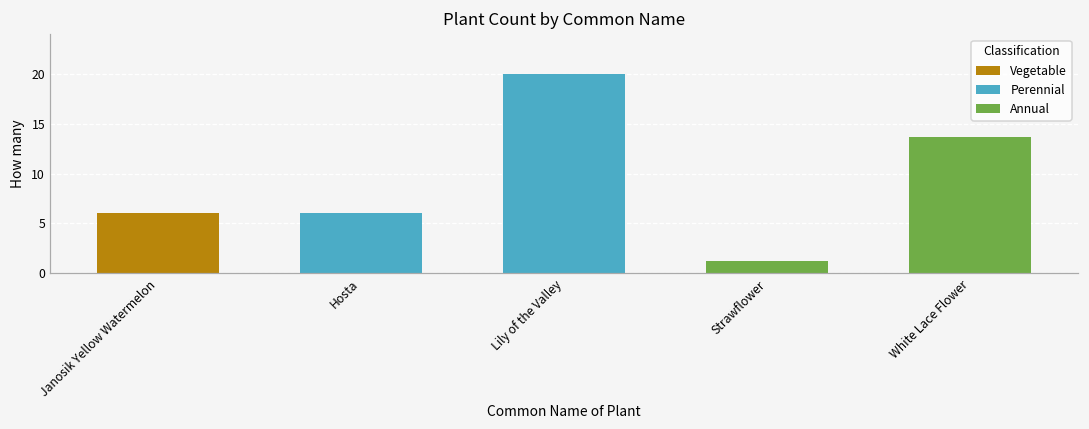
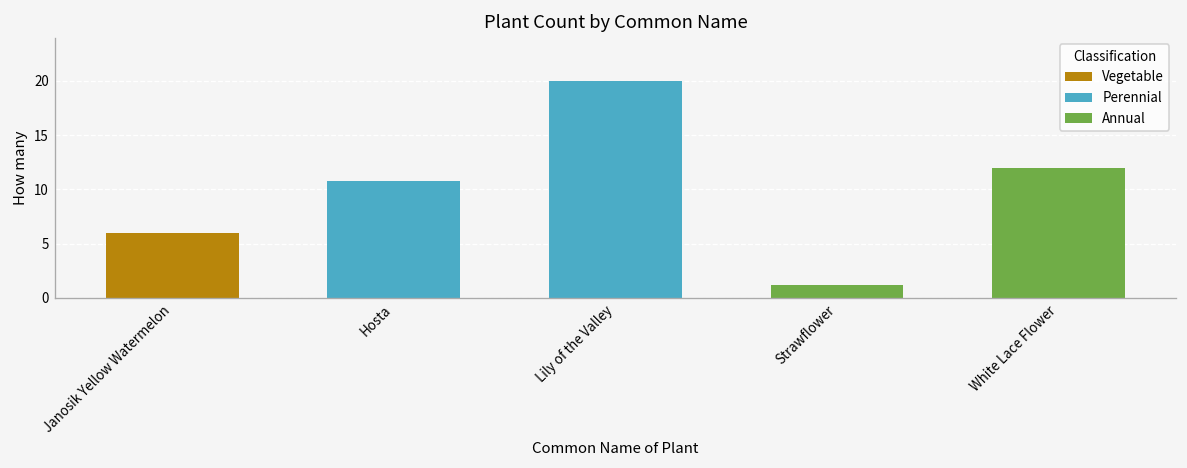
Hosta: 6 -> 11
White Lace Flower: 14 -> 12
